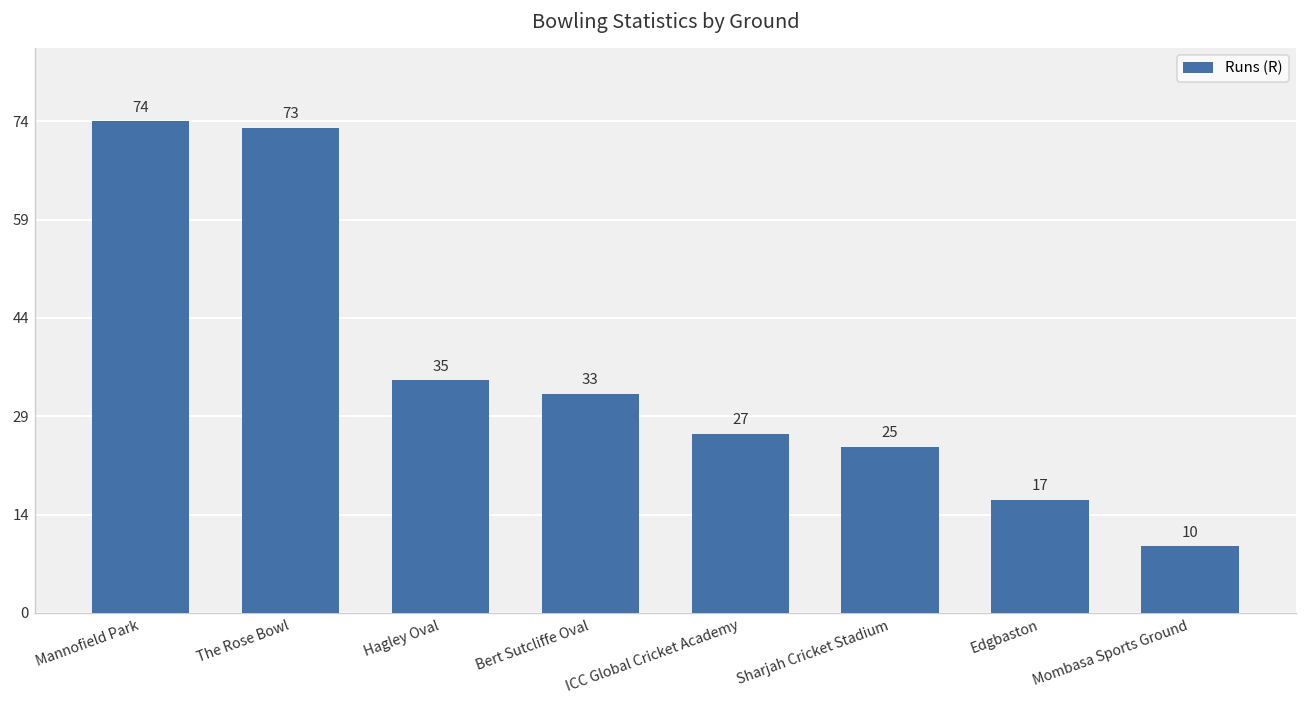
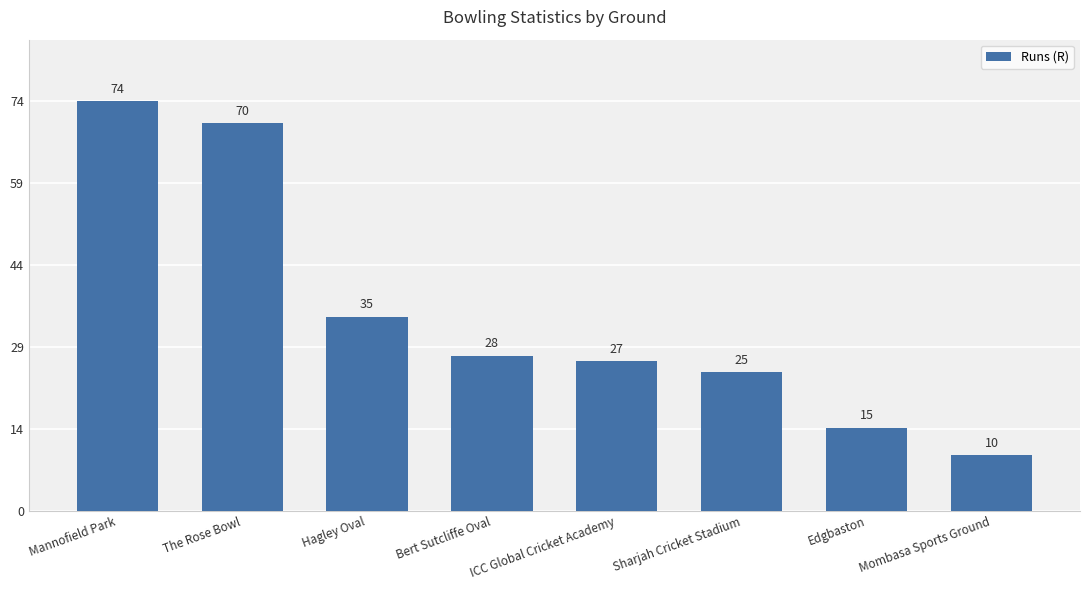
The Rose Bowl: 73 -> 70
Bert Sutcliffe Oval: 33 -> 28
Edgbaston: 17 -> 15
